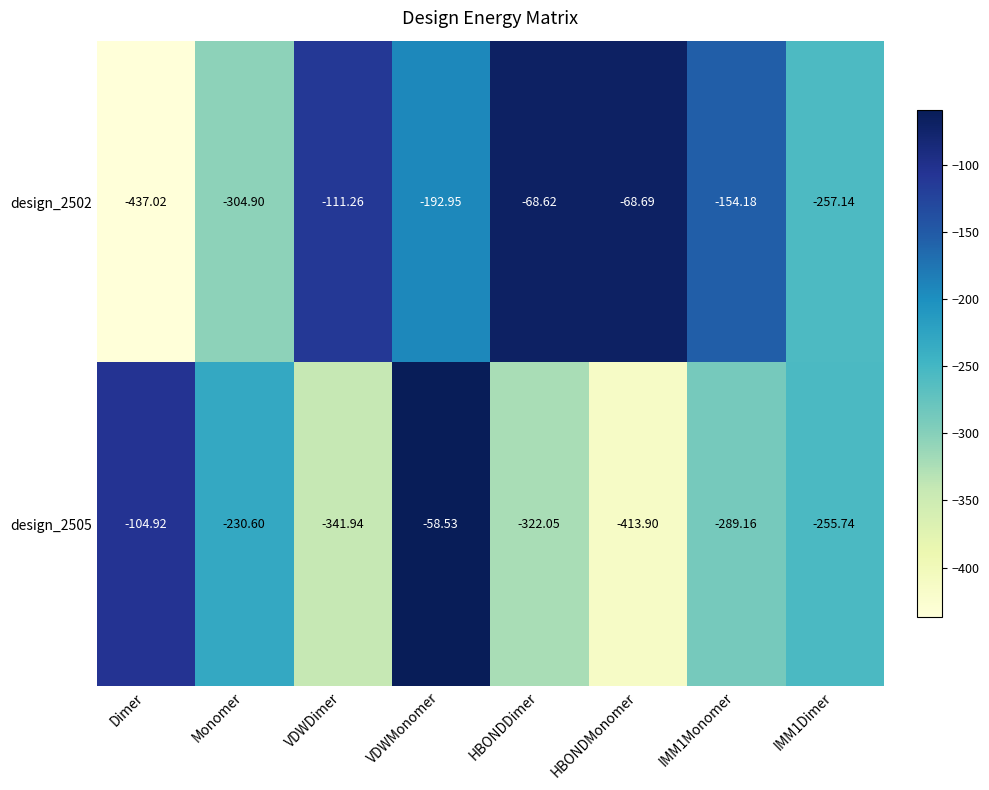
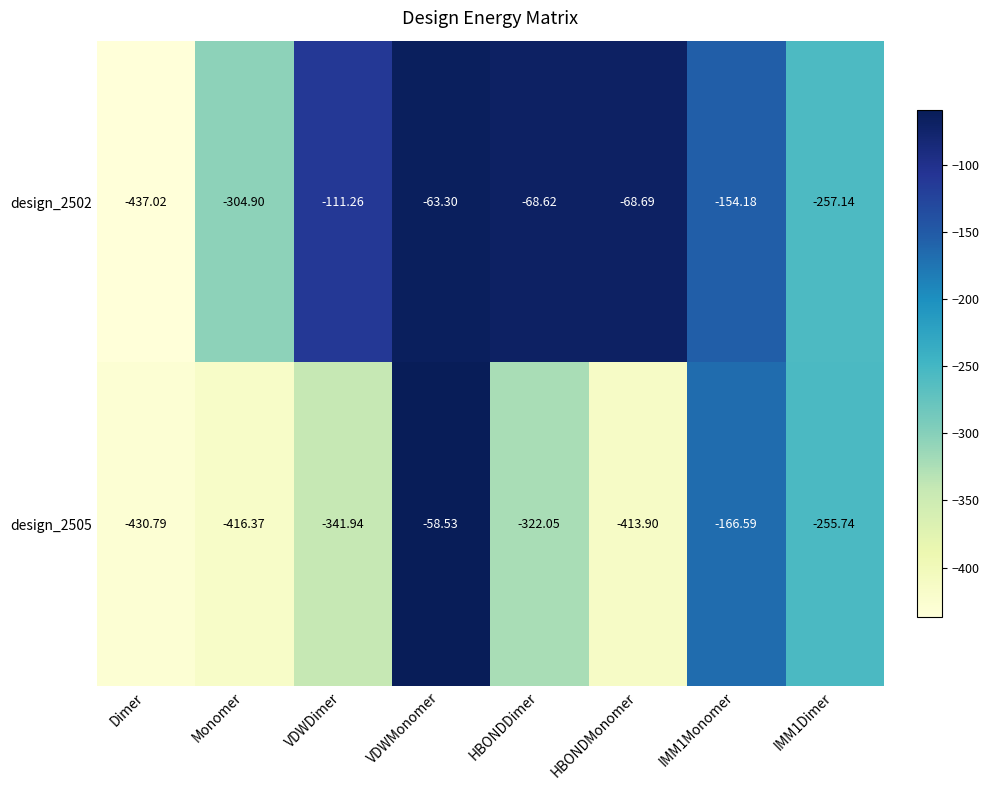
design_2502, VDWMonomer: -192.95 -> -63.30
design_2505, Dimer: -104.92 -> -430.79
design_2505, Monomer: -230.60 -> -416.37
design_2505, IMM1Monomer: -289.16 -> -166.59
